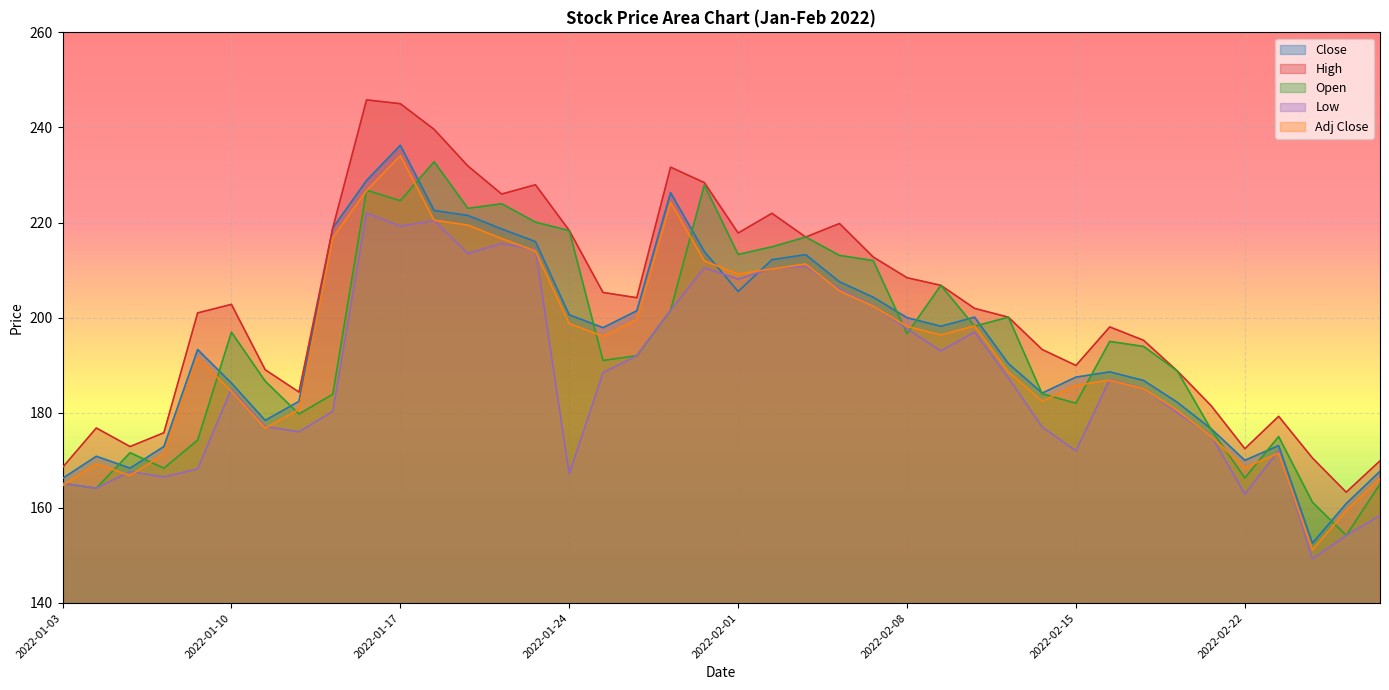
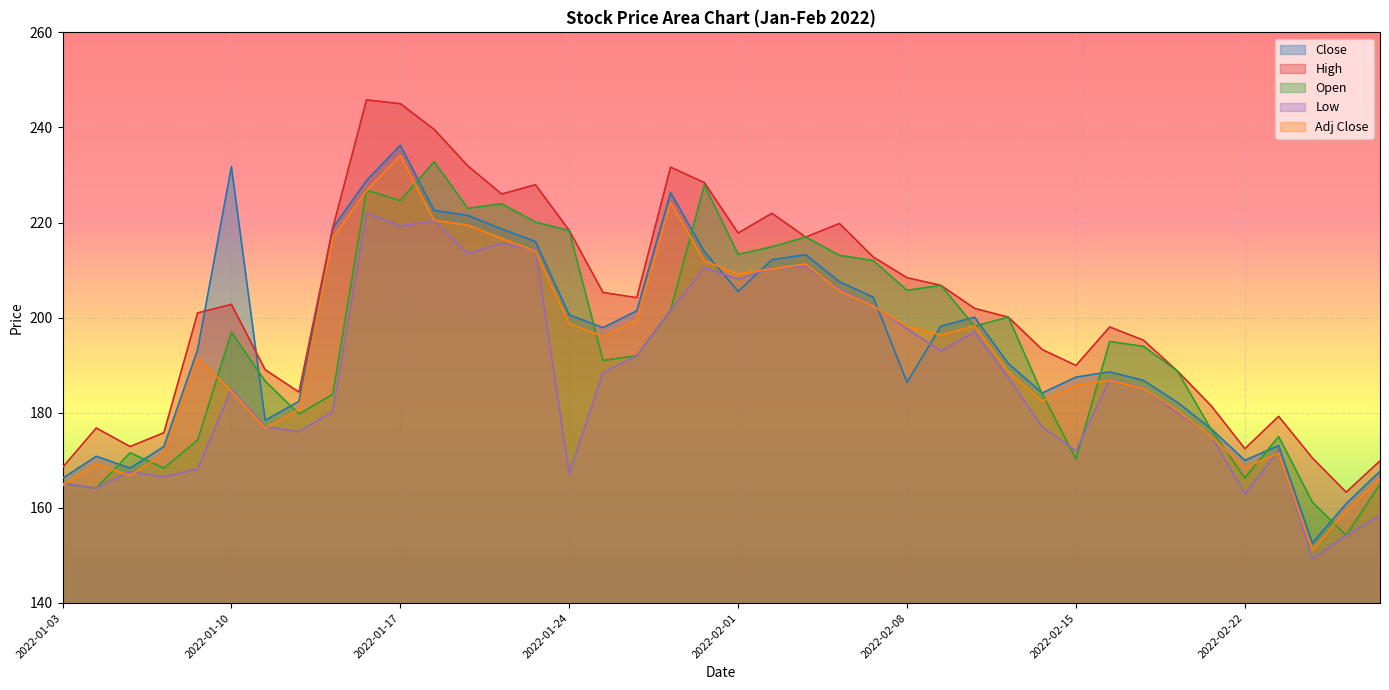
Close, 2022-01-10: 186 -> 232
Close, 2022-02-08: 200 -> 186
Open, 2022-02-08: 197 -> 206
Open, 2022-02-15: 182 -> 170
